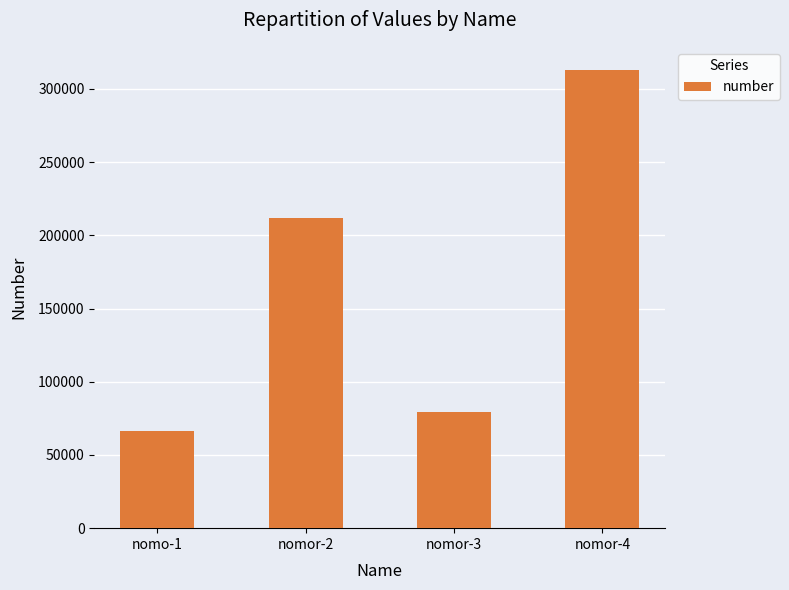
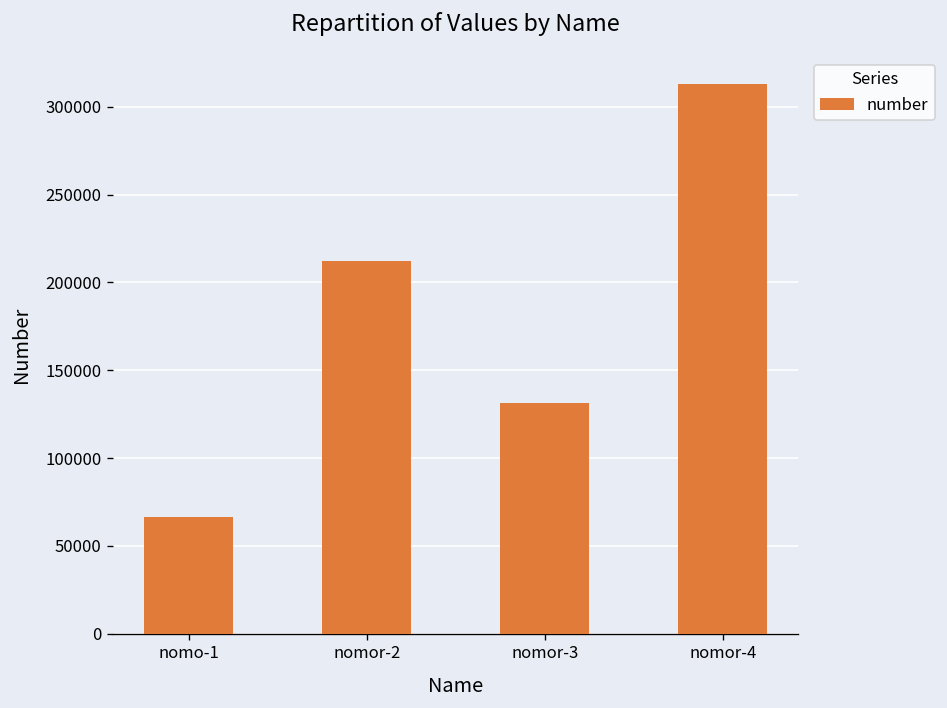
nomor-3: 79000 -> 131000
